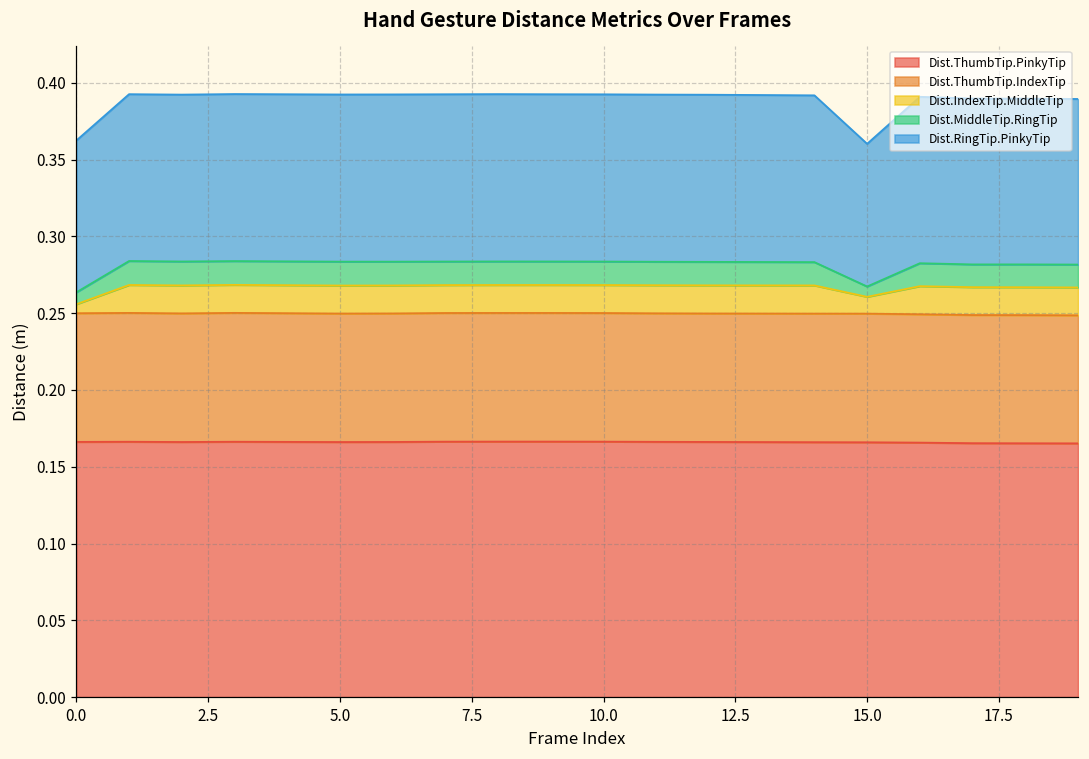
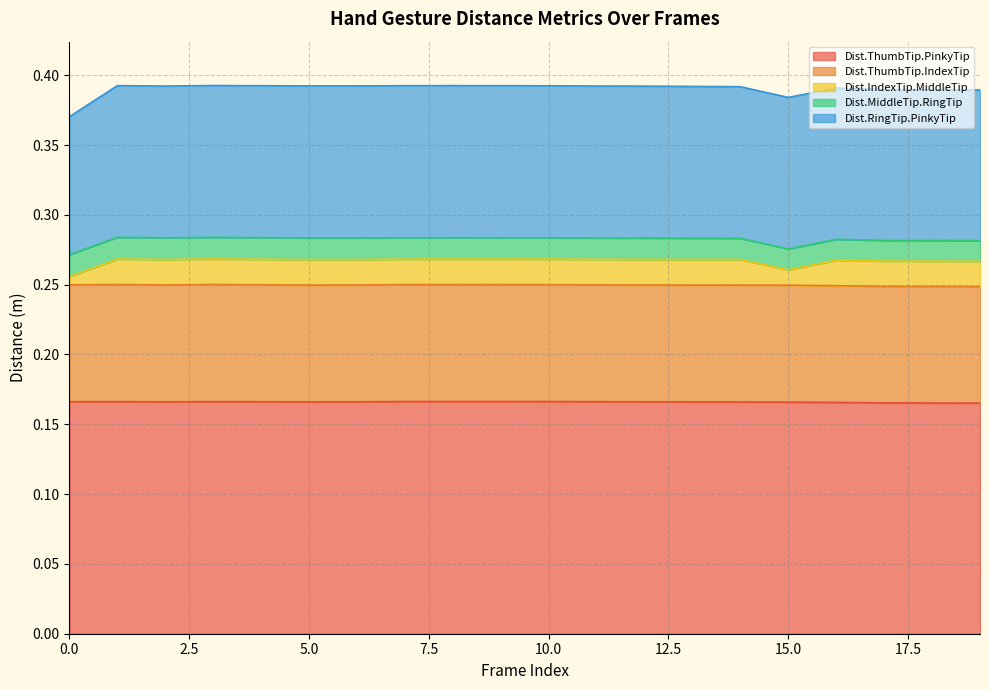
Dist.MiddleTip.RingTip, 0.0: 0.008 -> 0.016
Dist.MiddleTip.RingTip, 15.0: 0.007 -> 0.015
Dist.RingTip.PinkyTip, 15.0: 0.093 -> 0.108
